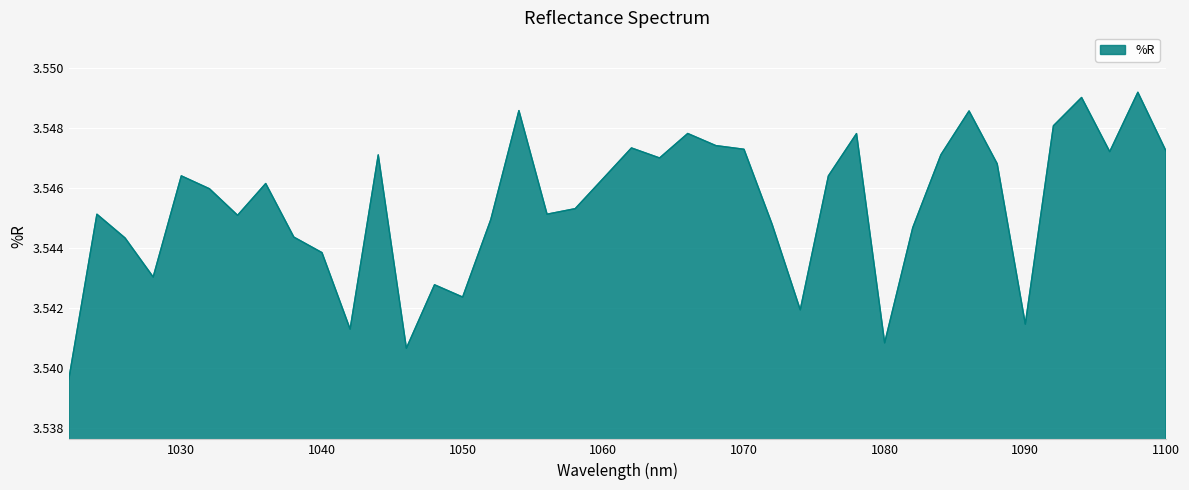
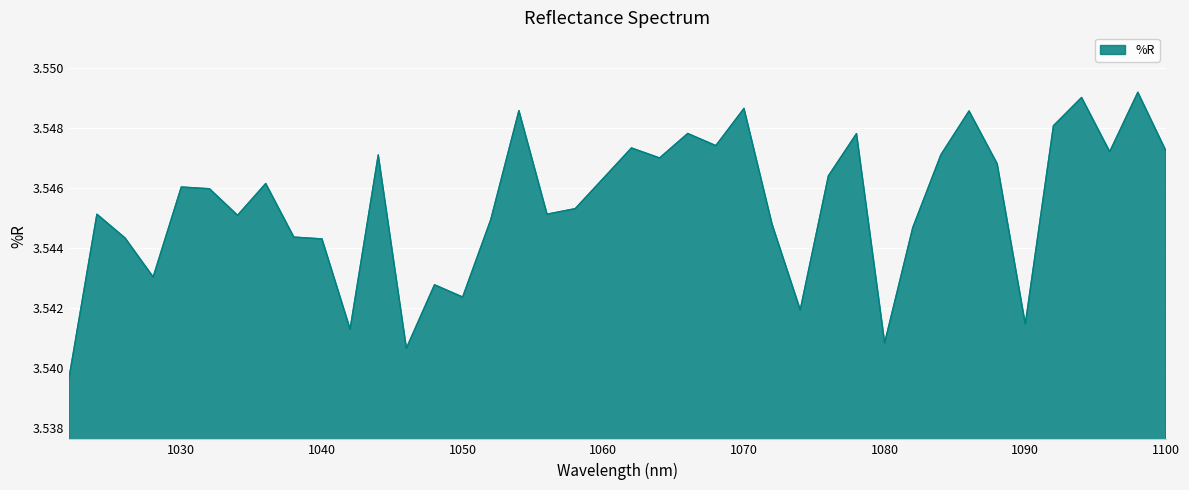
1030: 3.5464 -> 3.5460
1040: 3.5438 -> 3.5443
1070: 3.5473 -> 3.5486
